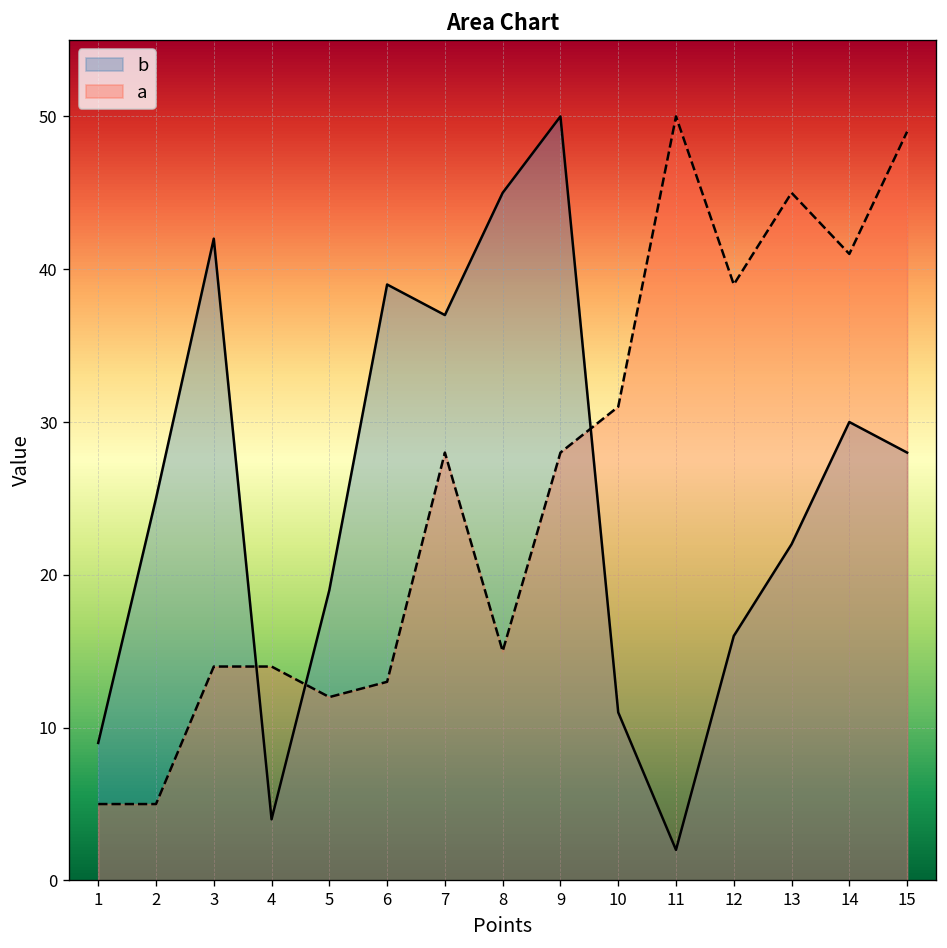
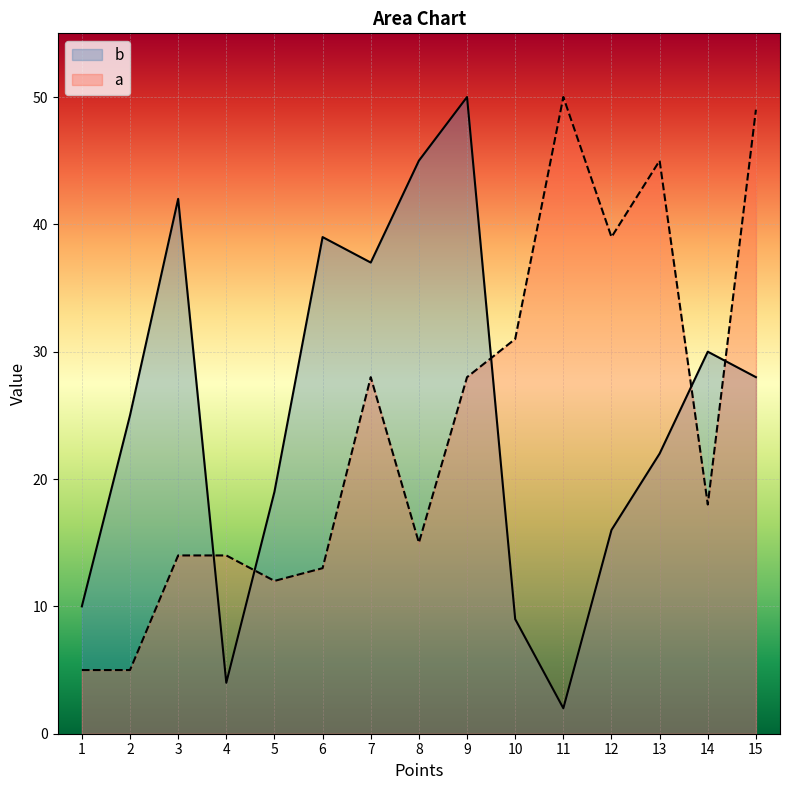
b, 1: 9 -> 10
b, 10: 11 -> 9
a, 14: 41 -> 18
